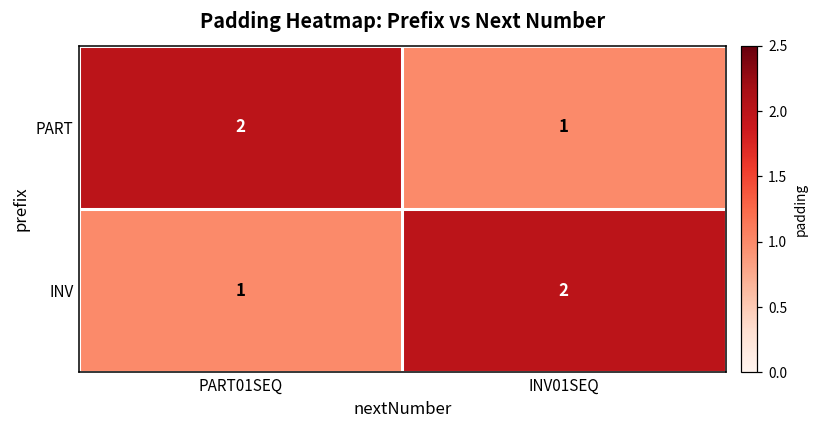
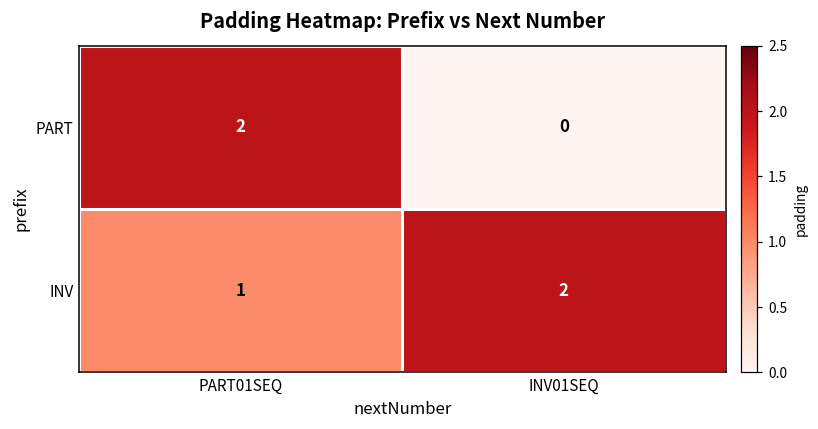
PART, INV01SEQ: 1 -> 0
